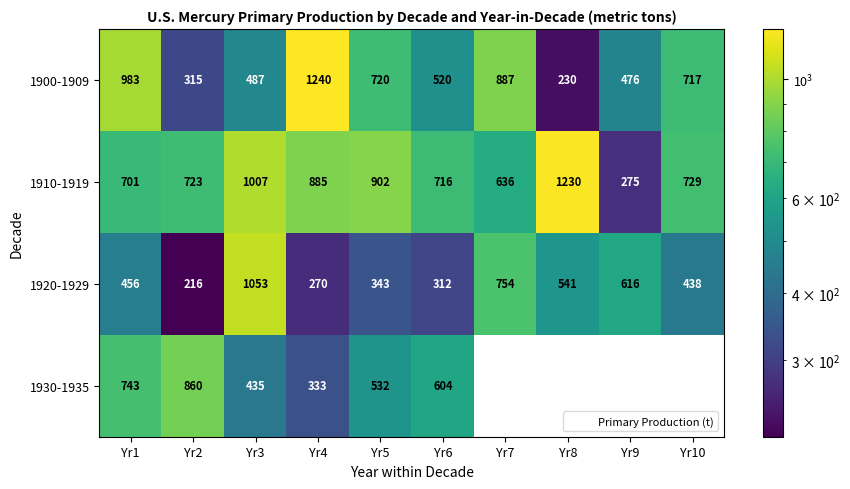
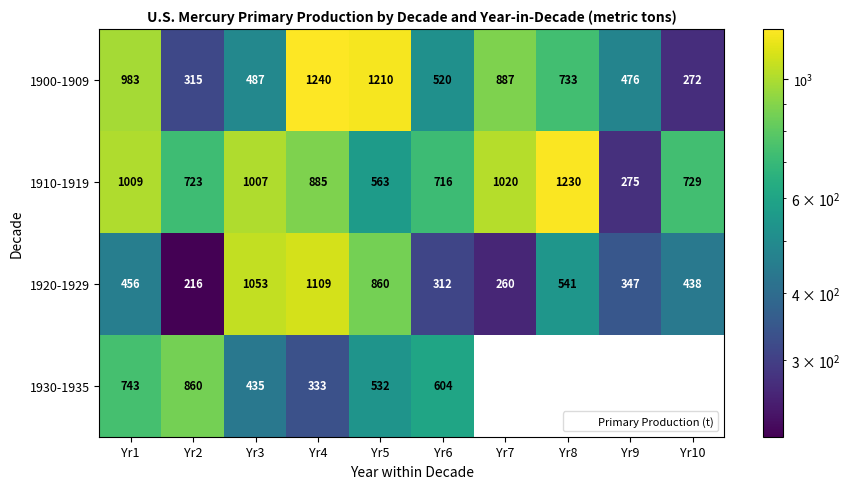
1900-1909, Yr5: 720 -> 1210
1900-1909, Yr8: 230 -> 733
1900-1909, Yr10: 717 -> 272
1910-1919, Yr1: 701 -> 1009
1910-1919, Yr5: 902 -> 563
1910-1919, Yr7: 636 -> 1020
1920-1929, Yr4: 270 -> 1109
1920-1929, Yr5: 343 -> 860
1920-1929, Yr7: 754 -> 260
1920-1929, Yr9: 616 -> 347
